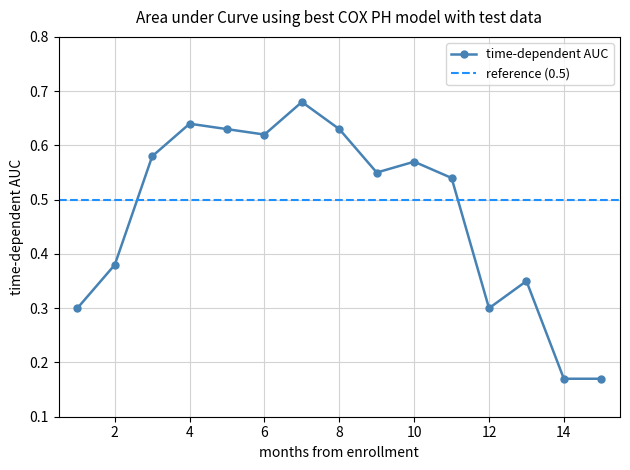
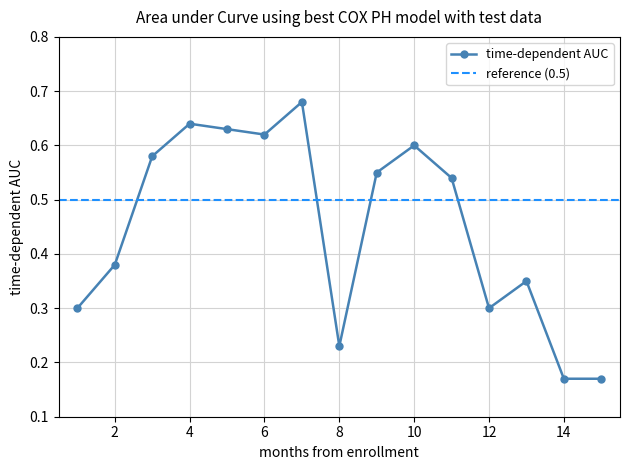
8: 0.63 -> 0.23
10: 0.57 -> 0.60
